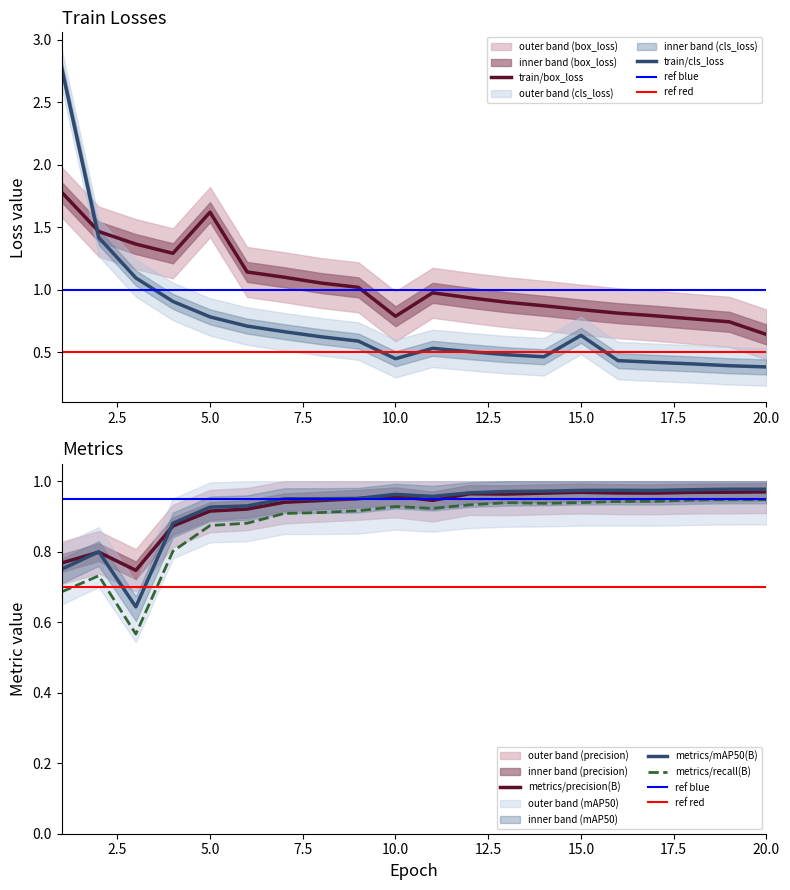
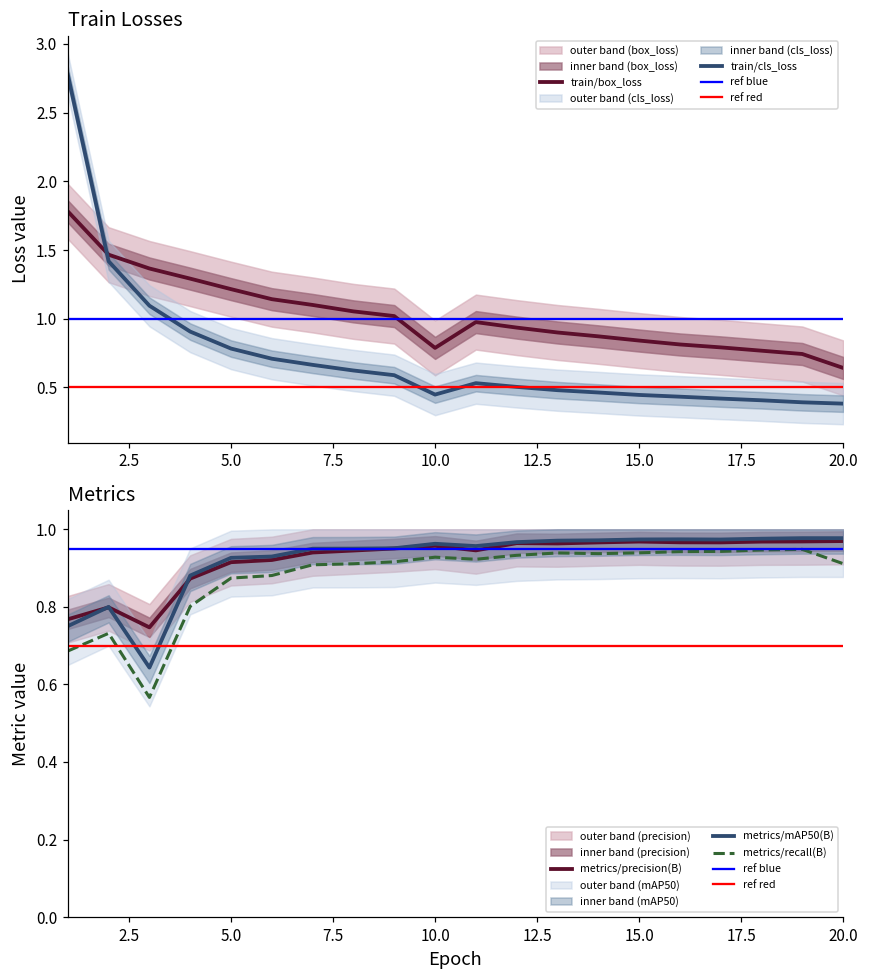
Train Losses, train/box_loss, 5.0: 1.62 -> 1.22
Train Losses, train/cls_loss, 15.0: 0.63 -> 0.45
Metrics, metrics/recall(B), 20.0: 0.95 -> 0.91
